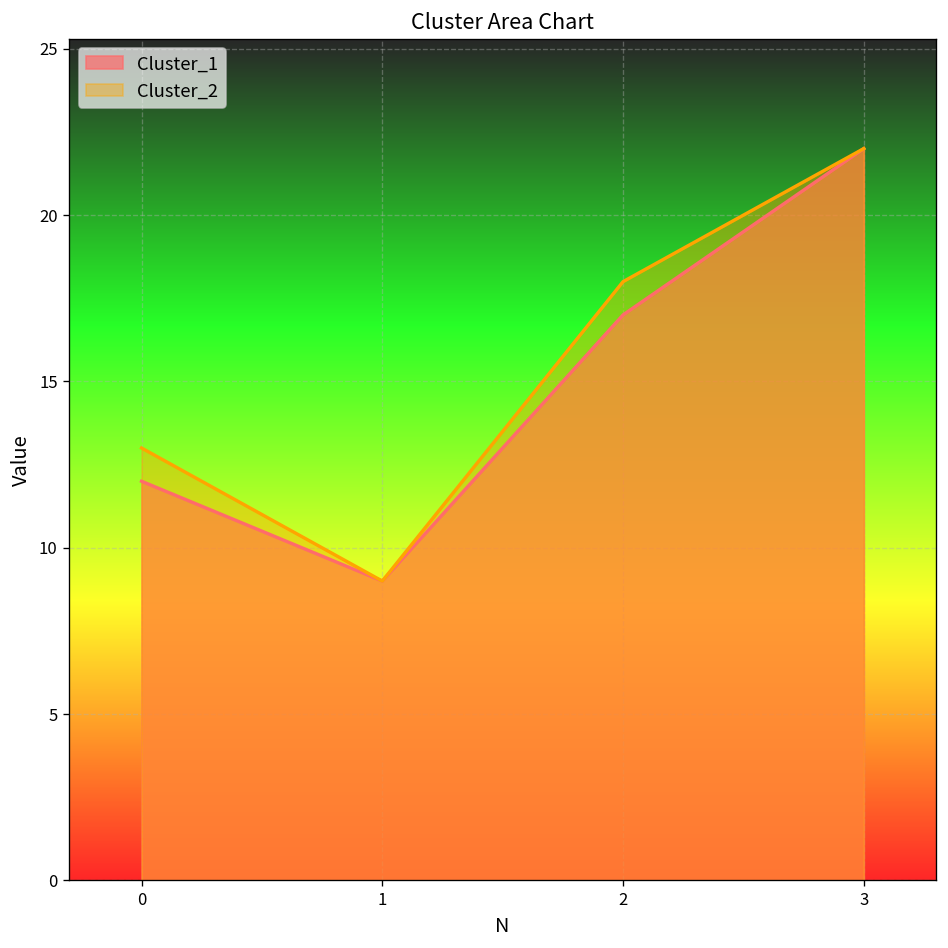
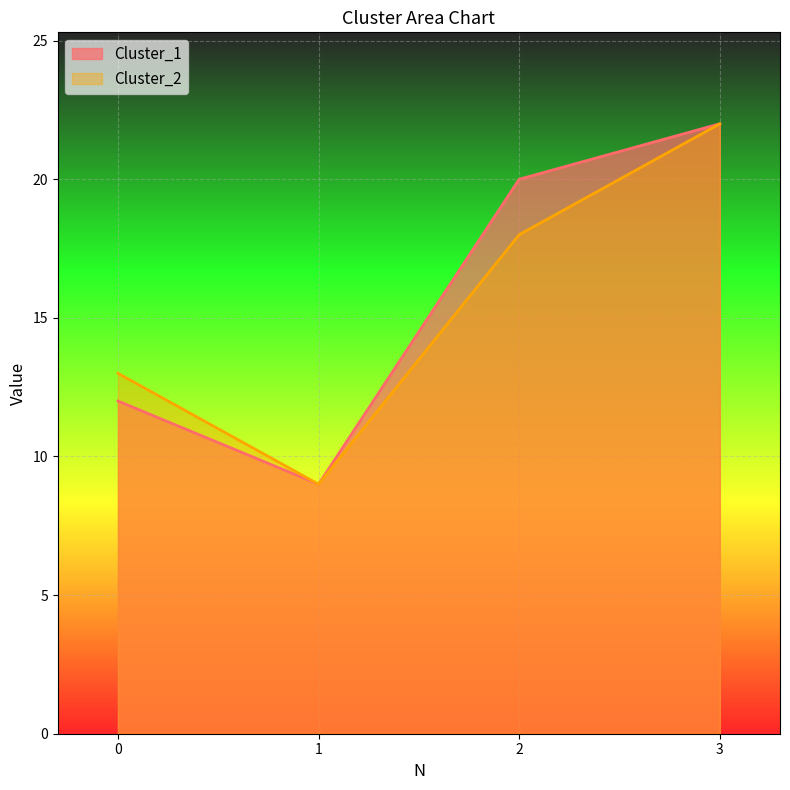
Cluster_1, 2: 17 -> 20
